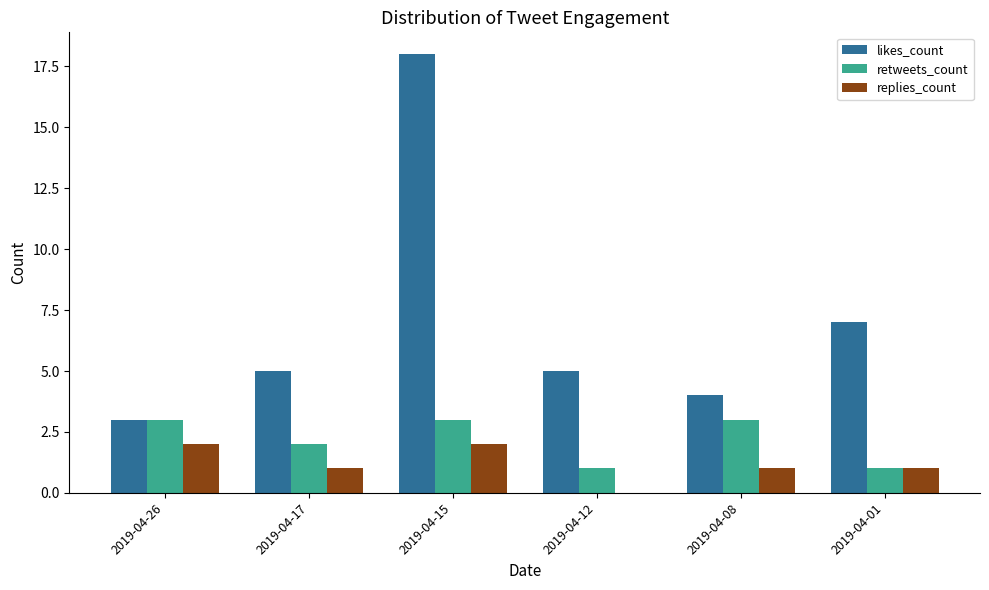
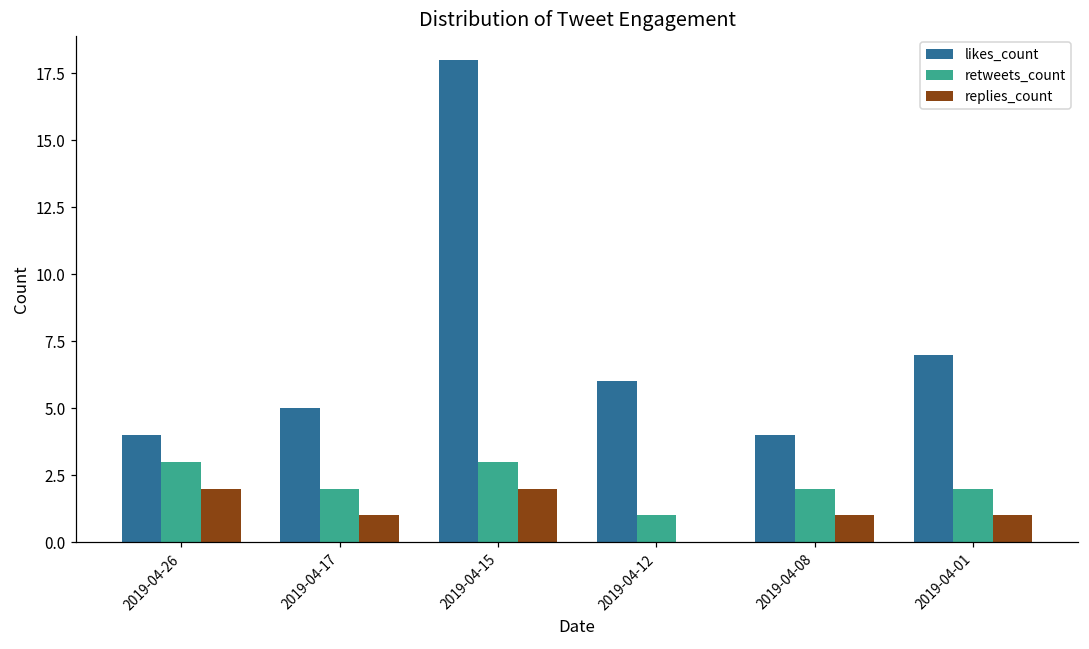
likes_count, 2019-04-26: 3 -> 4
likes_count, 2019-04-12: 5 -> 6
retweets_count, 2019-04-08: 3 -> 2
retweets_count, 2019-04-01: 1 -> 2
